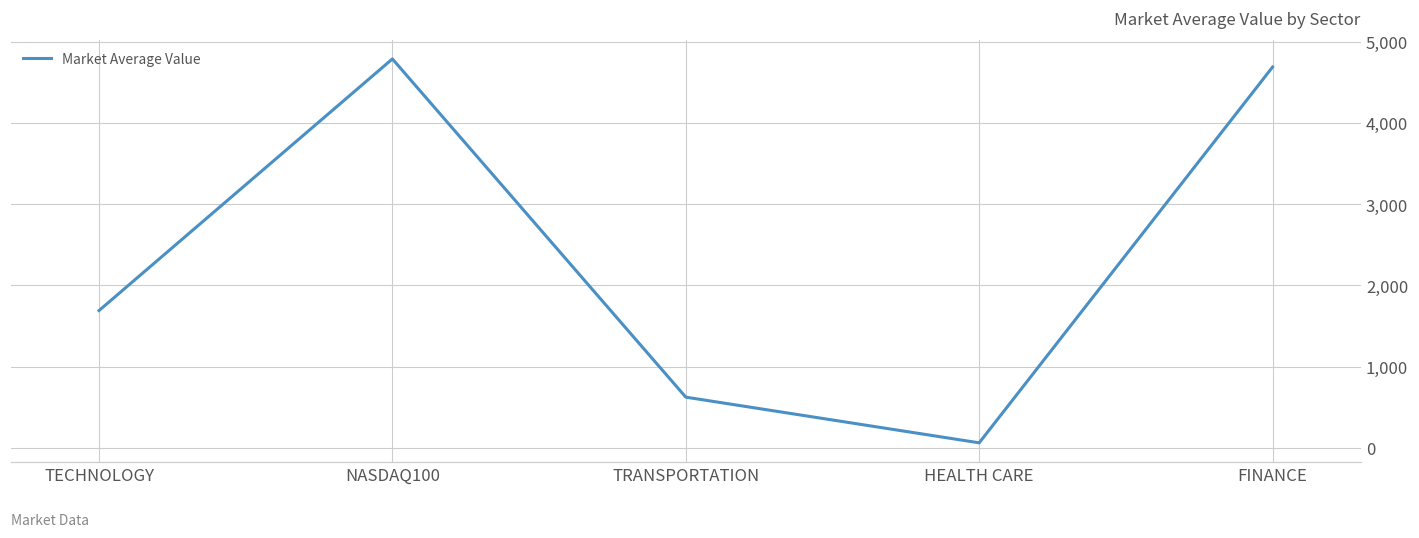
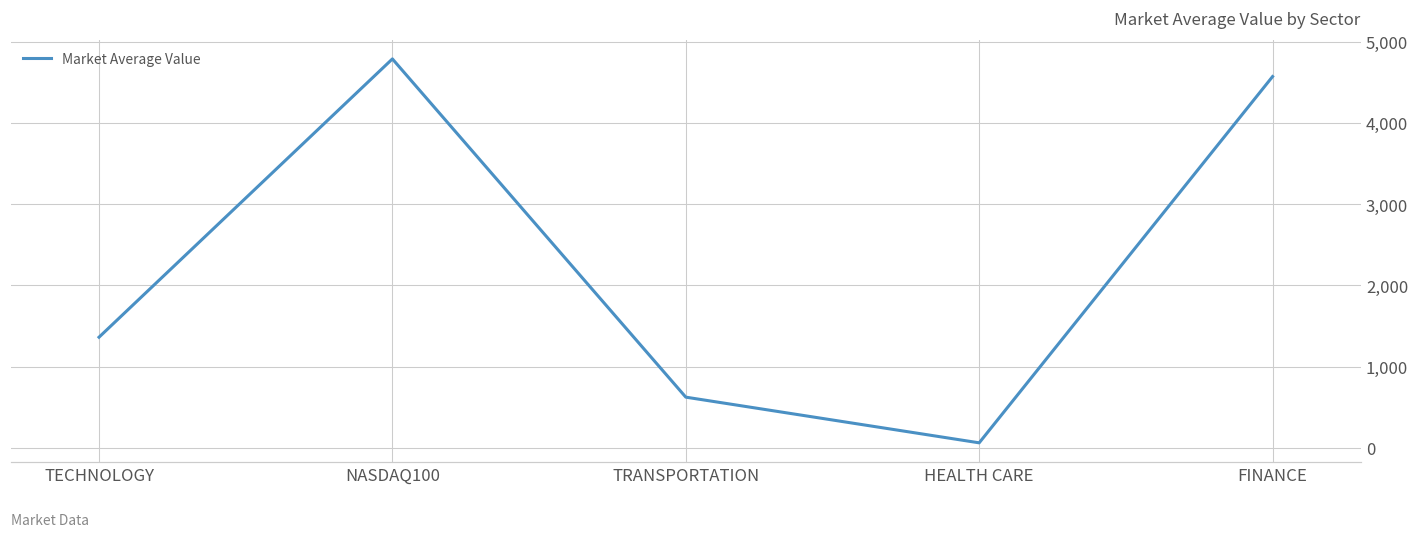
TECHNOLOGY: 1,700 -> 1,400
FINANCE: 4,700 -> 4,600
